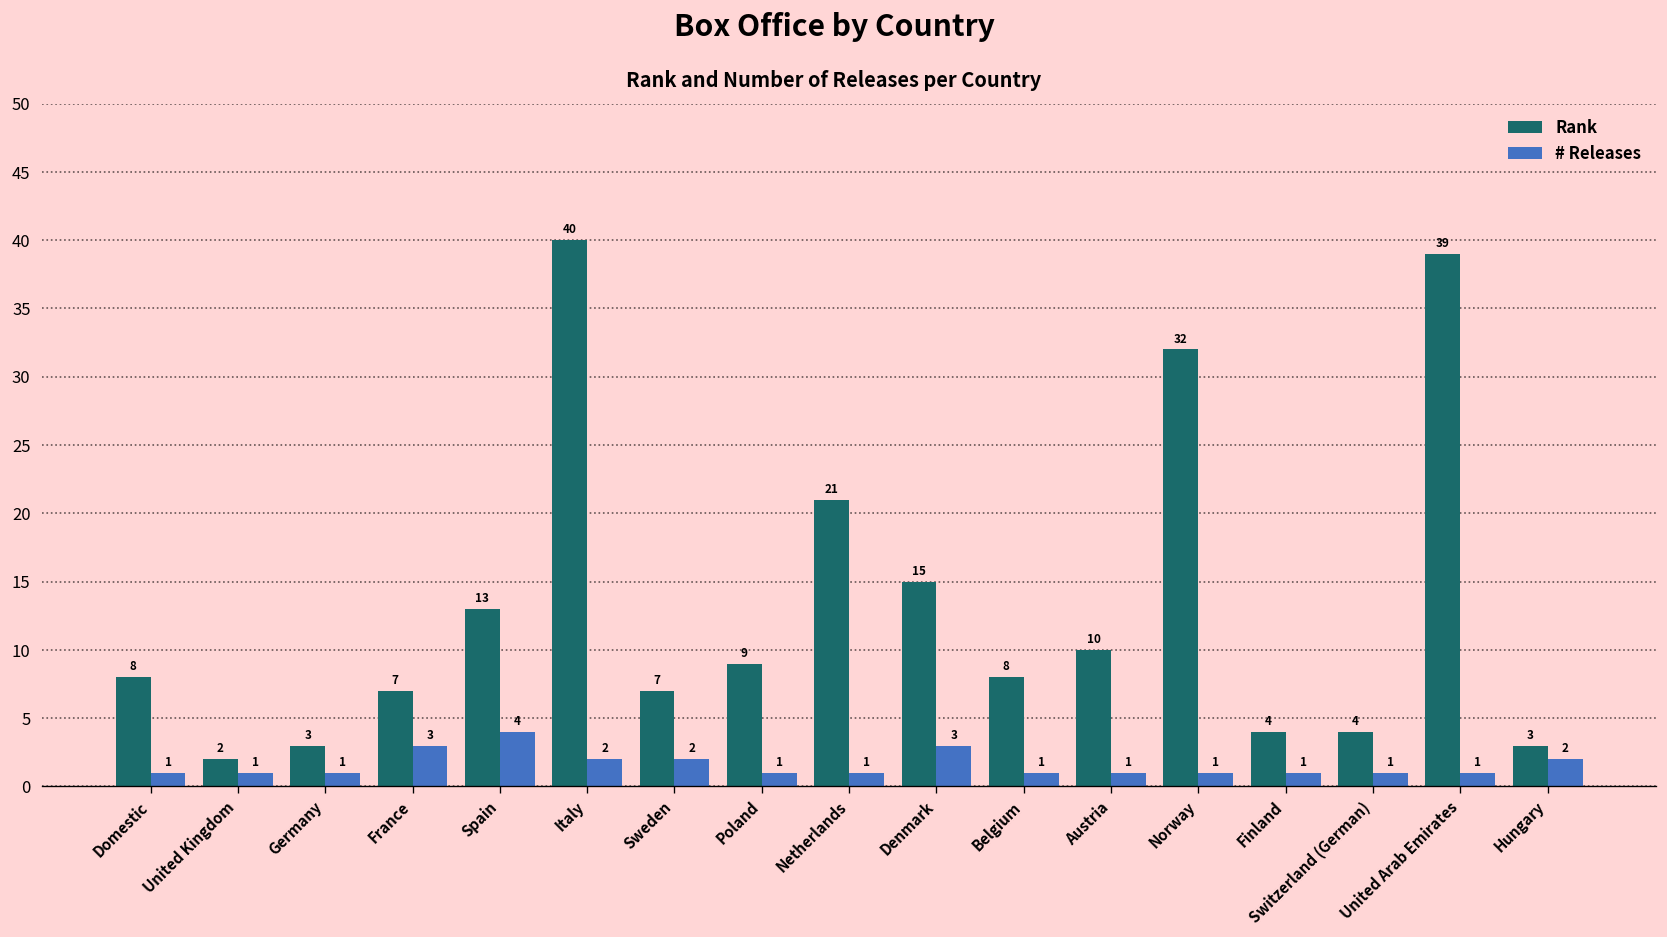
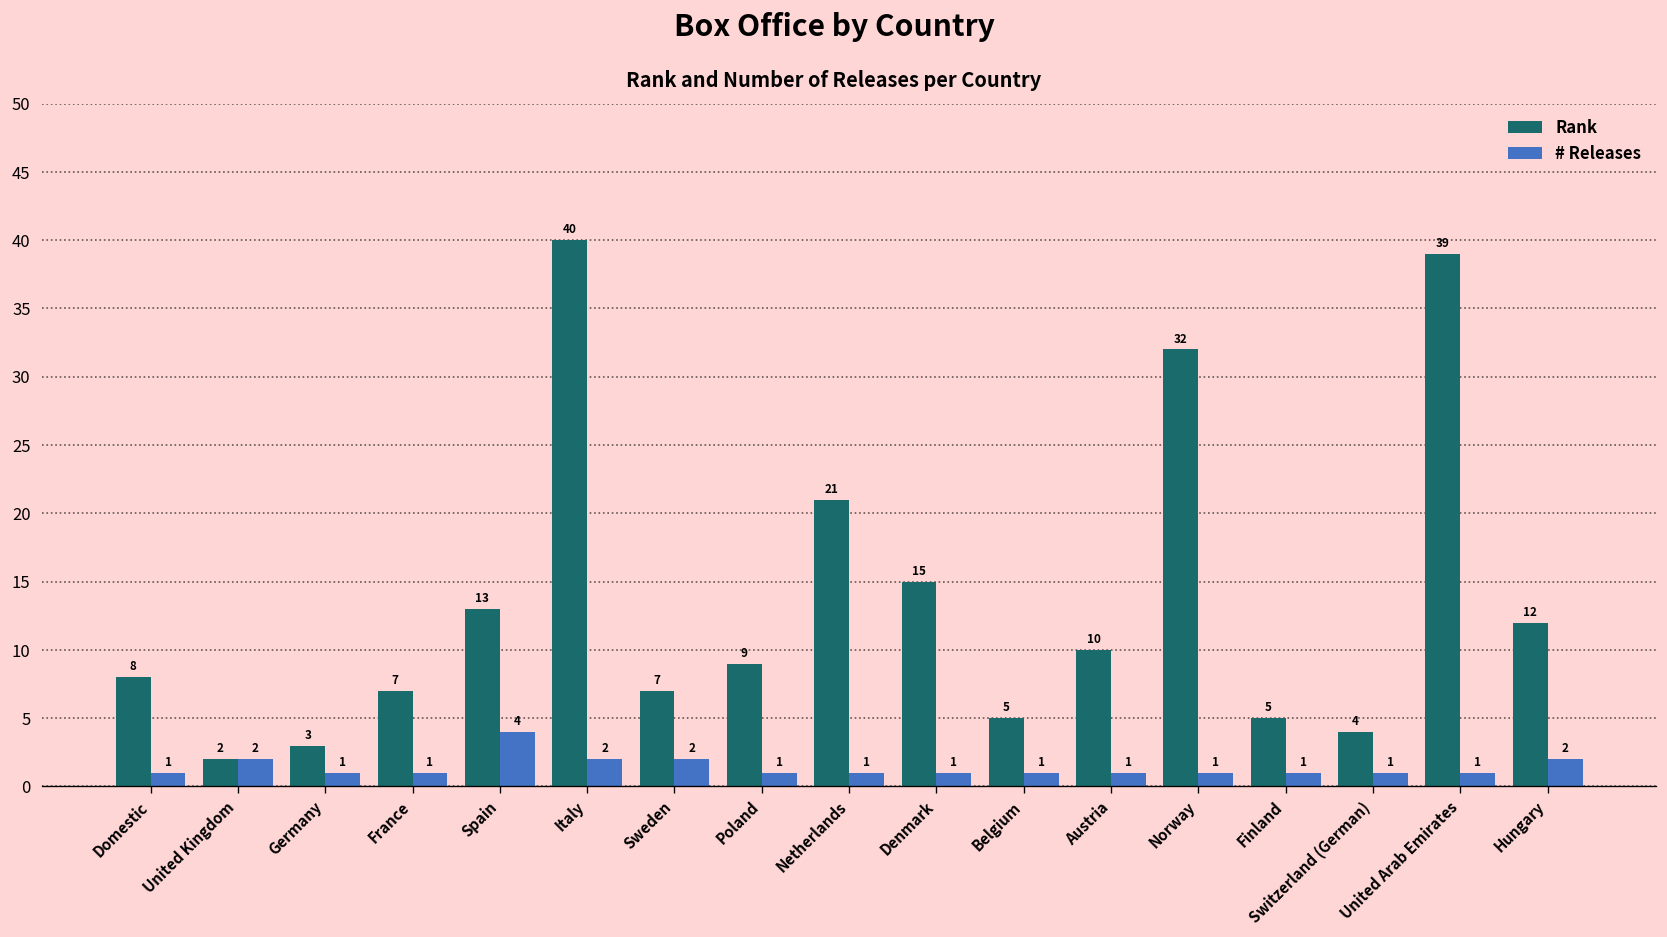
# Releases, United Kingdom: 1 -> 2
# Releases, France: 3 -> 1
# Releases, Denmark: 3 -> 1
Rank, Belgium: 8 -> 5
Rank, Finland: 4 -> 5
Rank, Hungary: 3 -> 12
